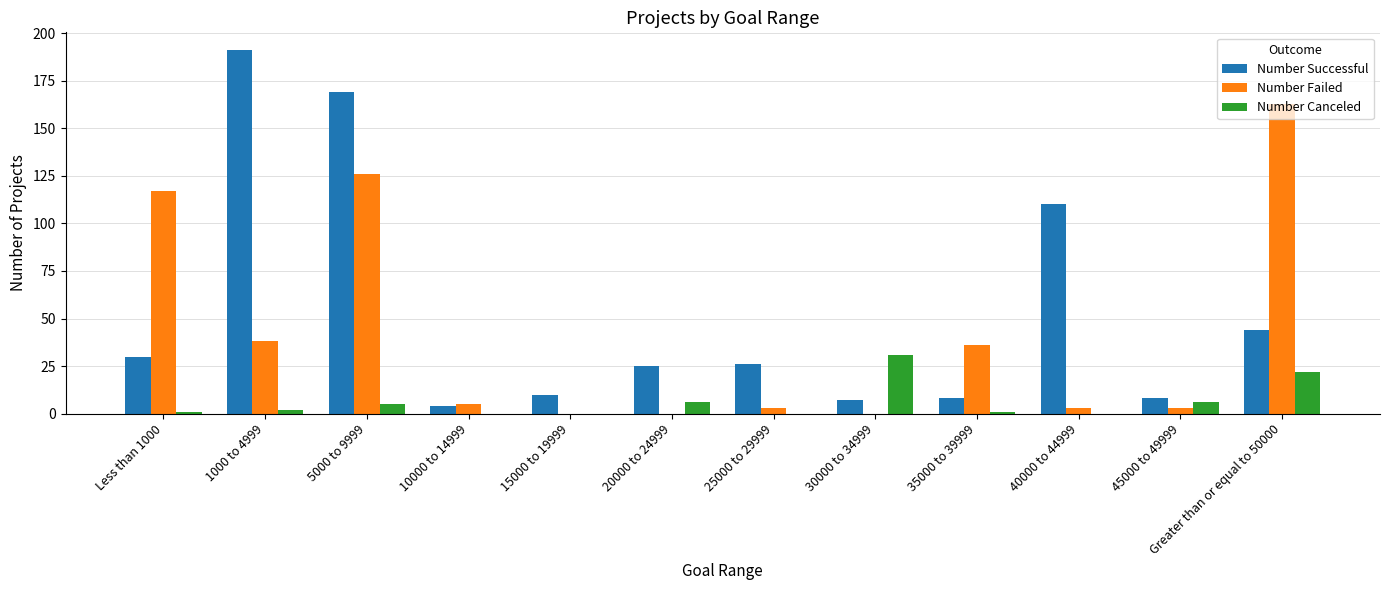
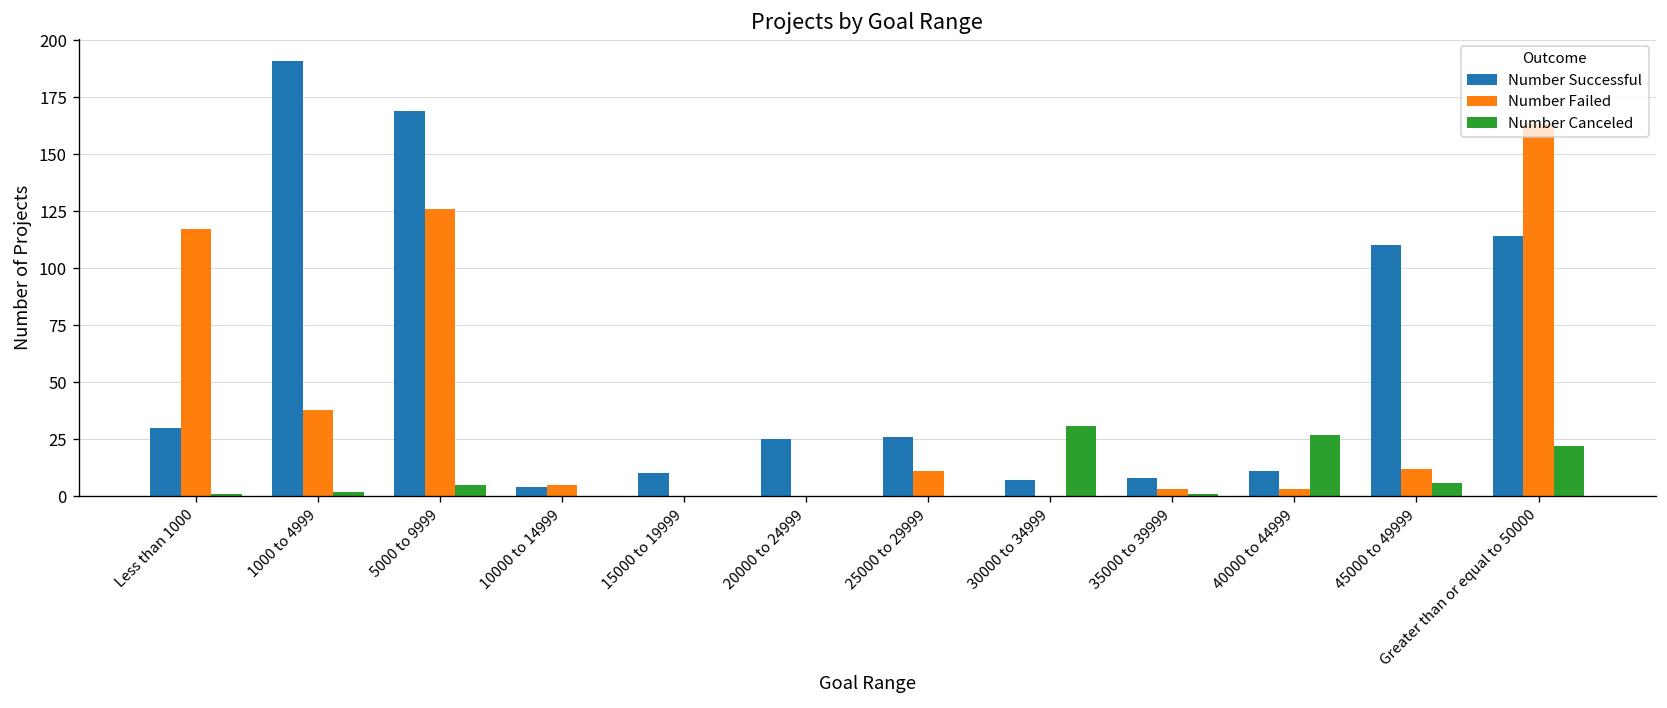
Number Canceled, 20000 to 24999: 6 -> 0
Number Failed, 25000 to 29999: 3 -> 11
Number Failed, 35000 to 39999: 36 -> 3
Number Successful, 40000 to 44999: 110 -> 11
Number Canceled, 40000 to 44999: 0 -> 27
Number Successful, 45000 to 49999: 8 -> 110
Number Failed, 45000 to 49999: 3 -> 12
Number Successful, Greater than or equal to 50000: 44 -> 114
